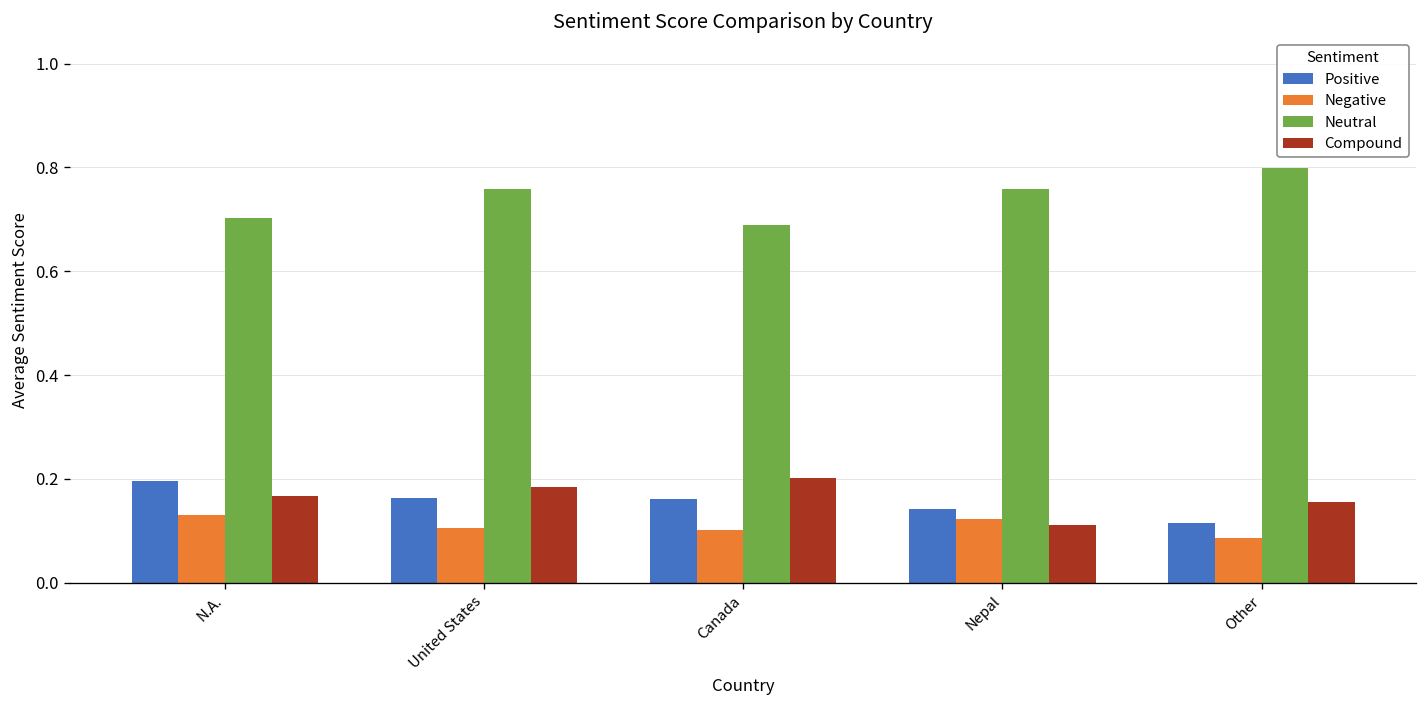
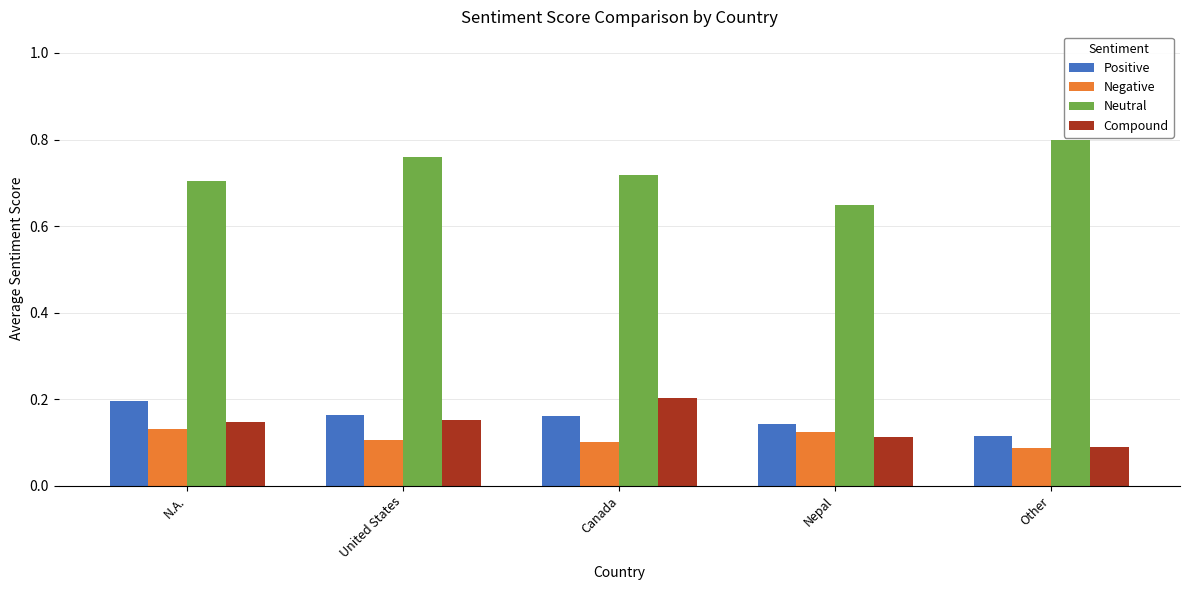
Compound, N.A.: 0.17 -> 0.15
Compound, United States: 0.19 -> 0.15
Neutral, Canada: 0.69 -> 0.72
Neutral, Nepal: 0.76 -> 0.65
Compound, Other: 0.16 -> 0.09
